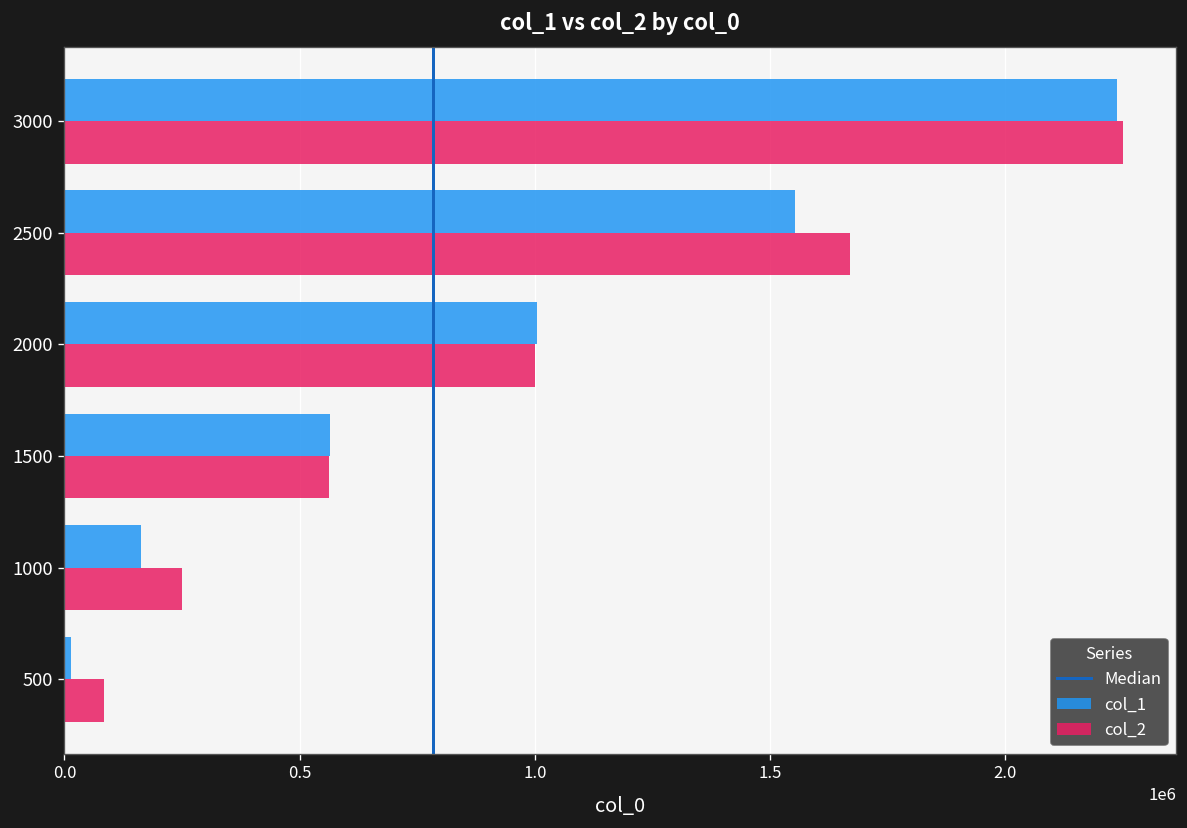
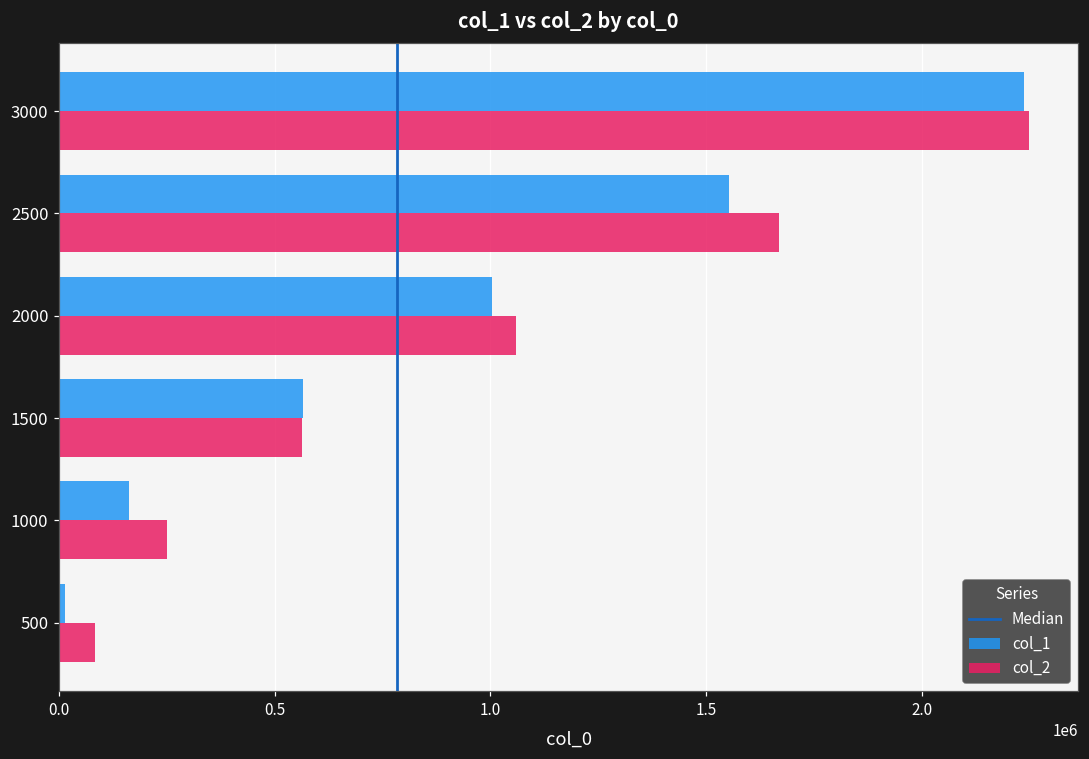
col_2, 2000: 1000000 -> 1060000
